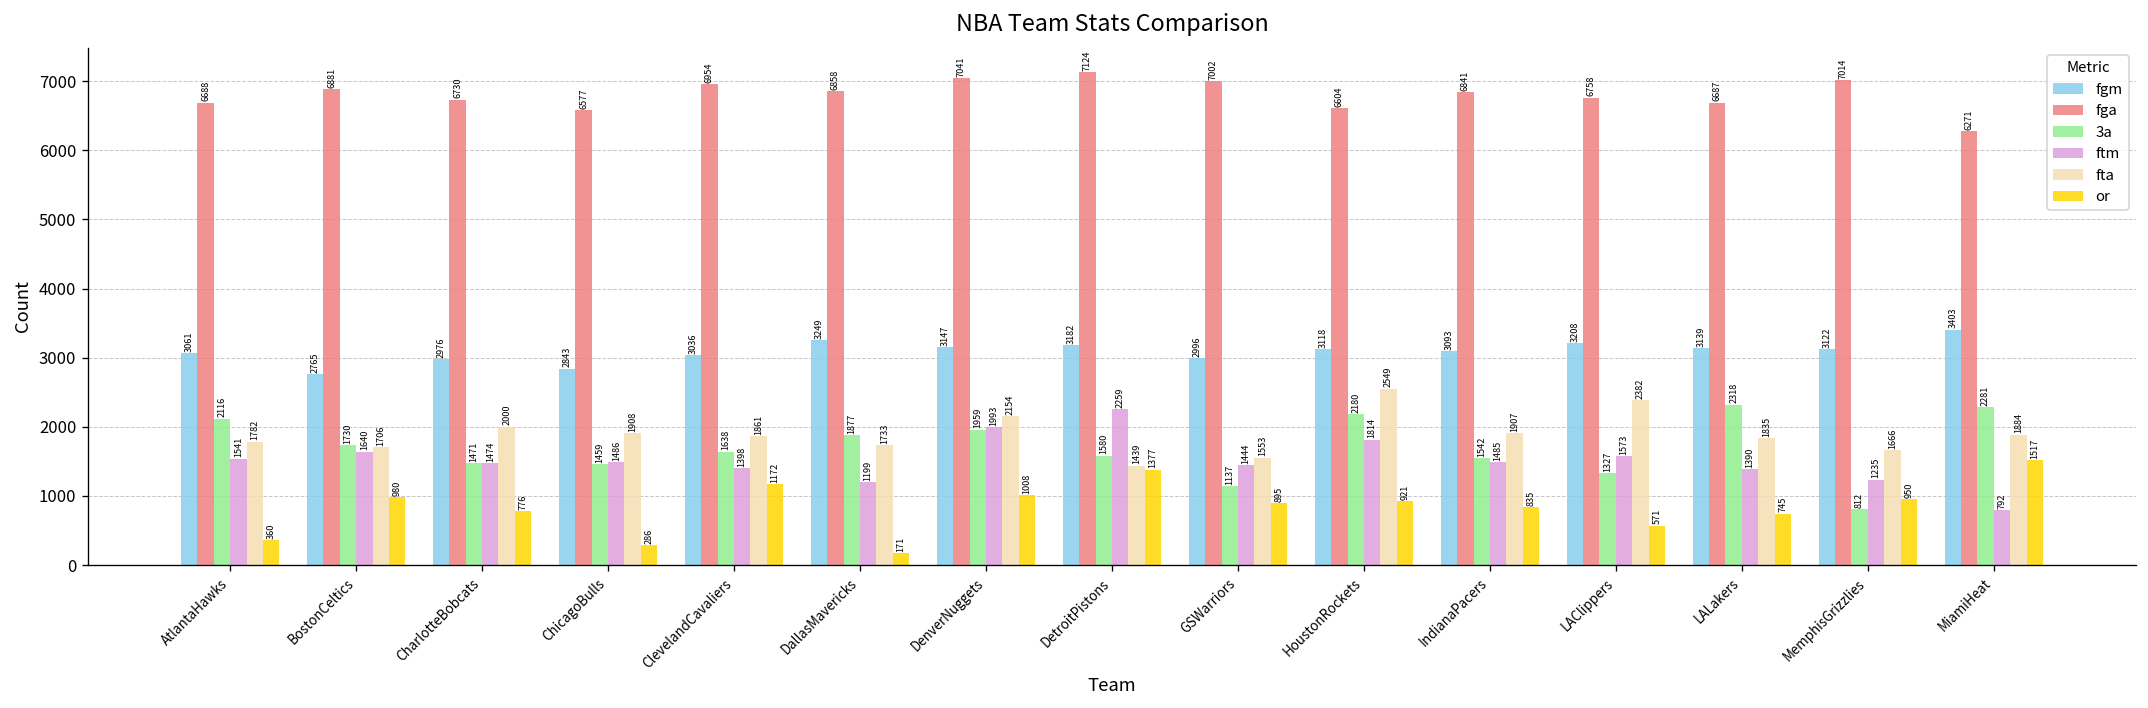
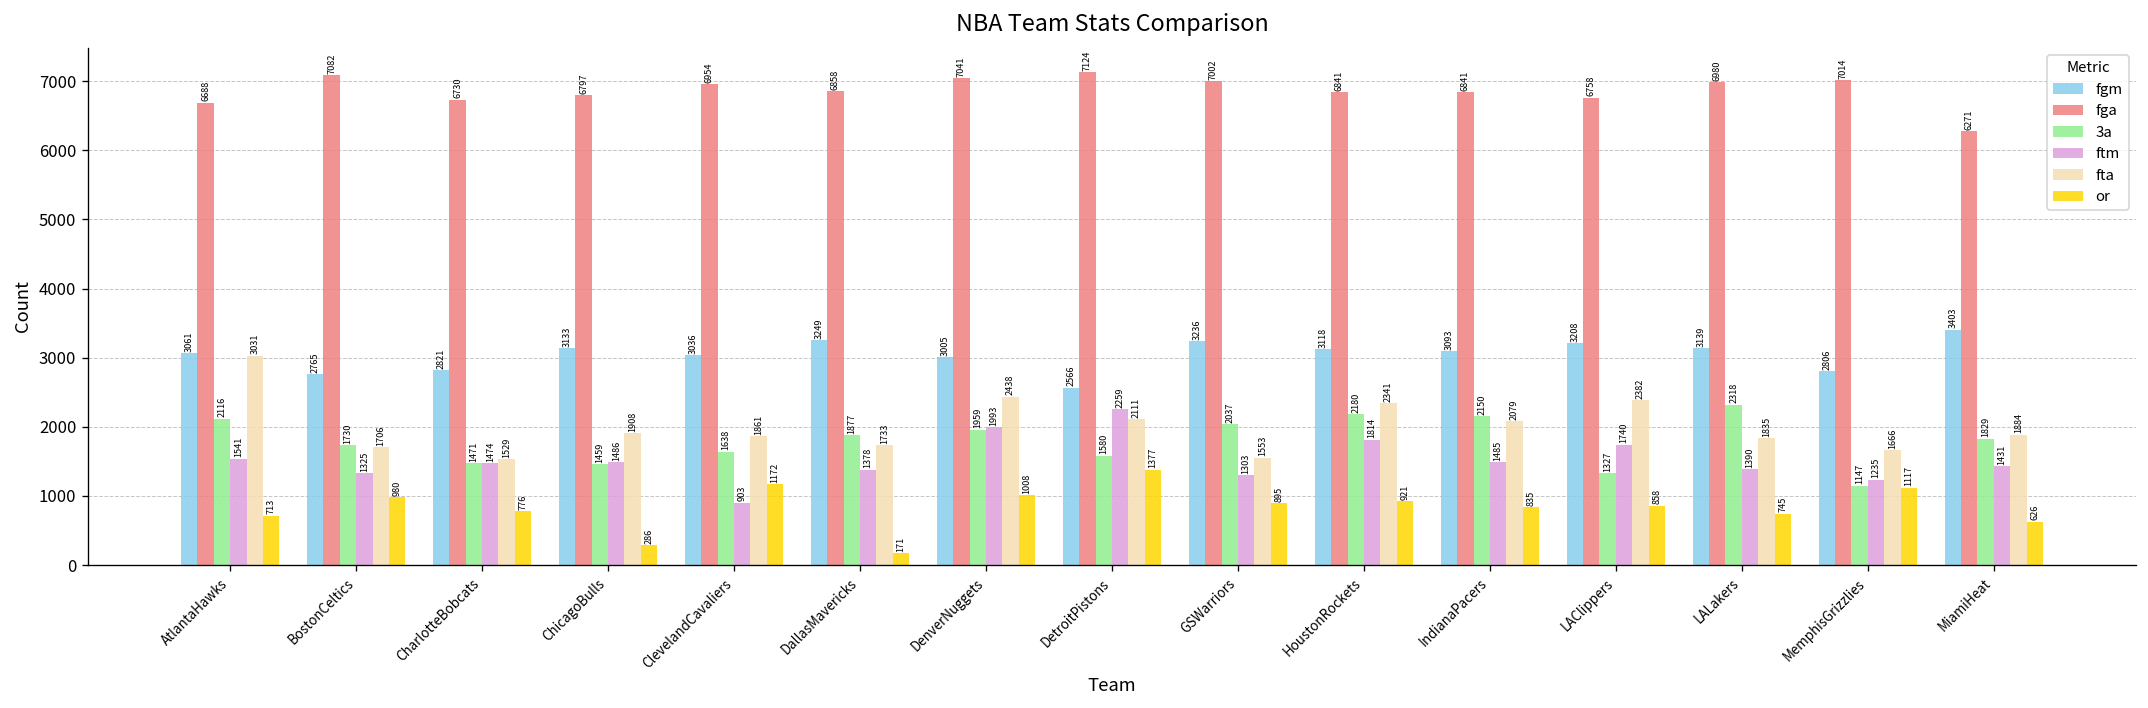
fta, AtlantaHawks: 1782 -> 3031
or, AtlantaHawks: 360 -> 713
fga, BostonCeltics: 6881 -> 7082
ftm, BostonCeltics: 1640 -> 1325
fgm, CharlotteBobcats: 2976 -> 2821
fta, CharlotteBobcats: 2000 -> 1529
fgm, ChicagoBulls: 2843 -> 3133
fga, ChicagoBulls: 6577 -> 6797
ftm, ClevelandCavaliers: 1398 -> 903
ftm, DallasMavericks: 1199 -> 1378
fgm, DenverNuggets: 3147 -> 3005
fta, DenverNuggets: 2154 -> 2438
fgm, DetroitPistons: 3182 -> 2566
fta, DetroitPistons: 1439 -> 2111
fgm, GSWarriors: 2996 -> 3236
3a, GSWarriors: 1137 -> 2037
ftm, GSWarriors: 1444 -> 1303
fga, HoustonRockets: 6604 -> 6841
fta, HoustonRockets: 2549 -> 2341
3a, IndianaPacers: 1542 -> 2150
fta, IndianaPacers: 1907 -> 2079
ftm, LAClippers: 1573 -> 1740
or, LAClippers: 571 -> 858
fga, LALakers: 6687 -> 6980
fgm, MemphisGrizzlies: 3122 -> 2806
3a, MemphisGrizzlies: 812 -> 1147
or, MemphisGrizzlies: 950 -> 1117
3a, MiamiHeat: 2281 -> 1829
ftm, MiamiHeat: 792 -> 1431
or, MiamiHeat: 1517 -> 626
